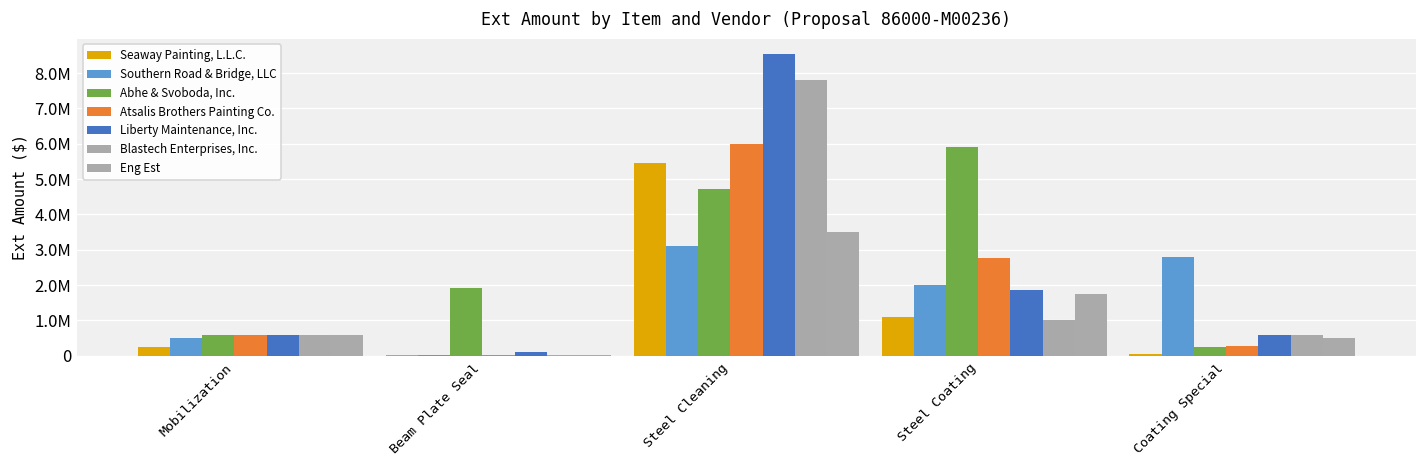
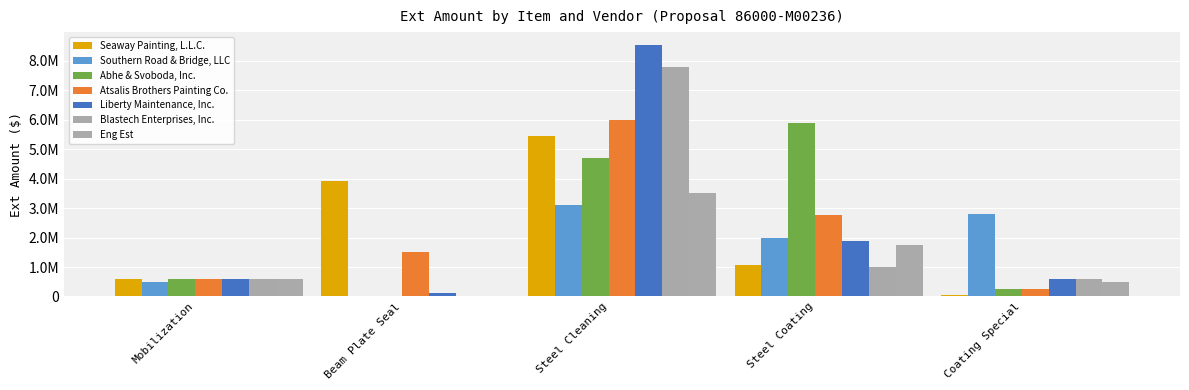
Seaway Painting, L.L.C., Mobilization: 200000 -> 600000
Seaway Painting, L.L.C., Beam Plate Seal: 0 -> 3900000
Abhe & Svoboda, Inc., Beam Plate Seal: 1900000 -> 0
Atsalis Brothers Painting Co., Beam Plate Seal: 0 -> 1500000
